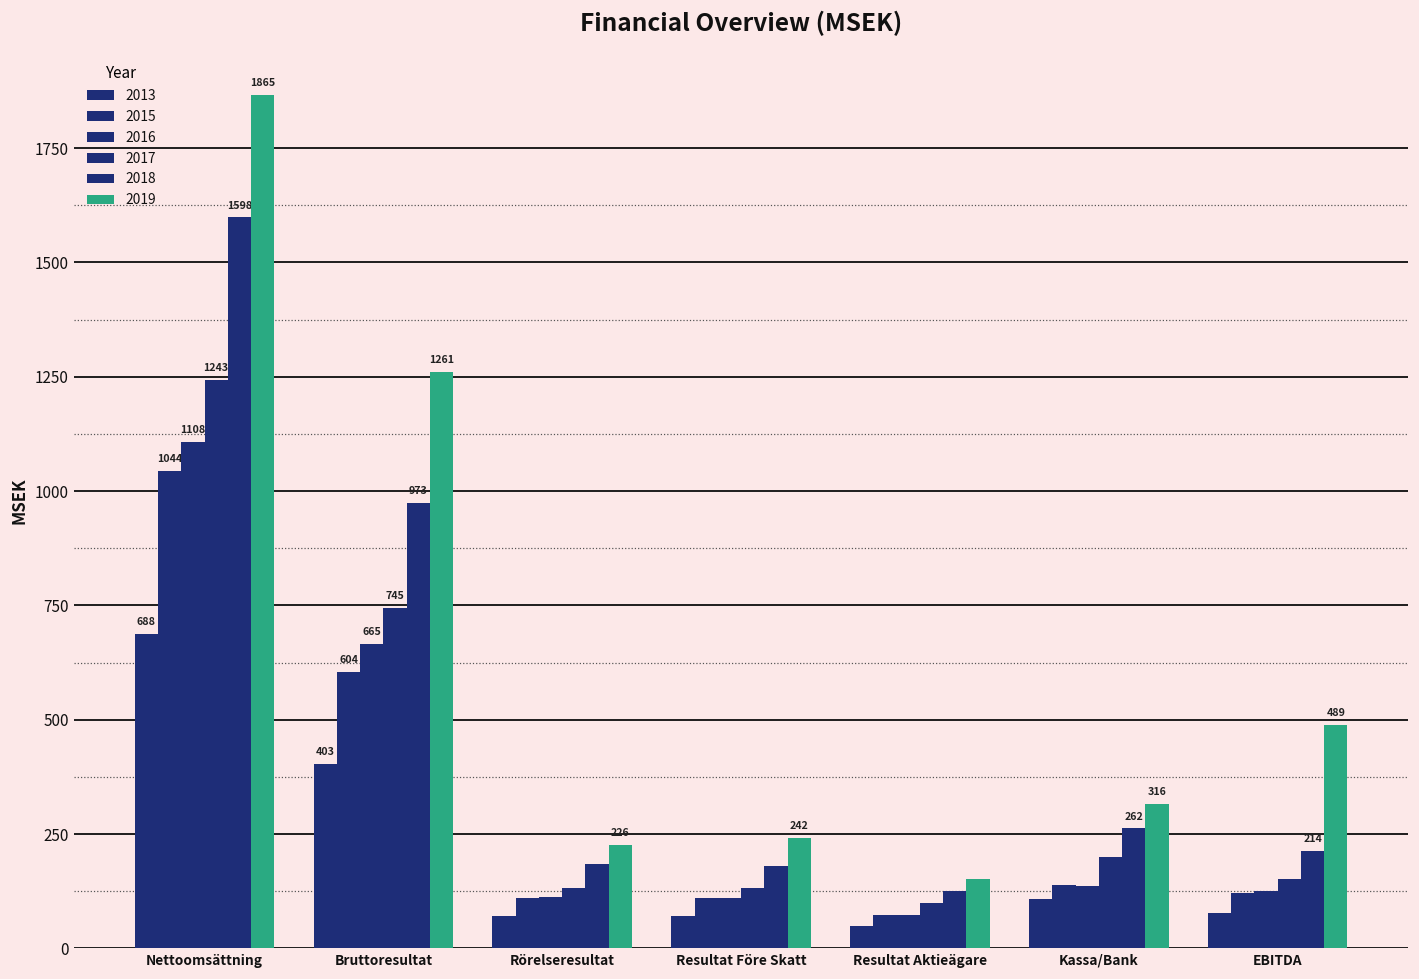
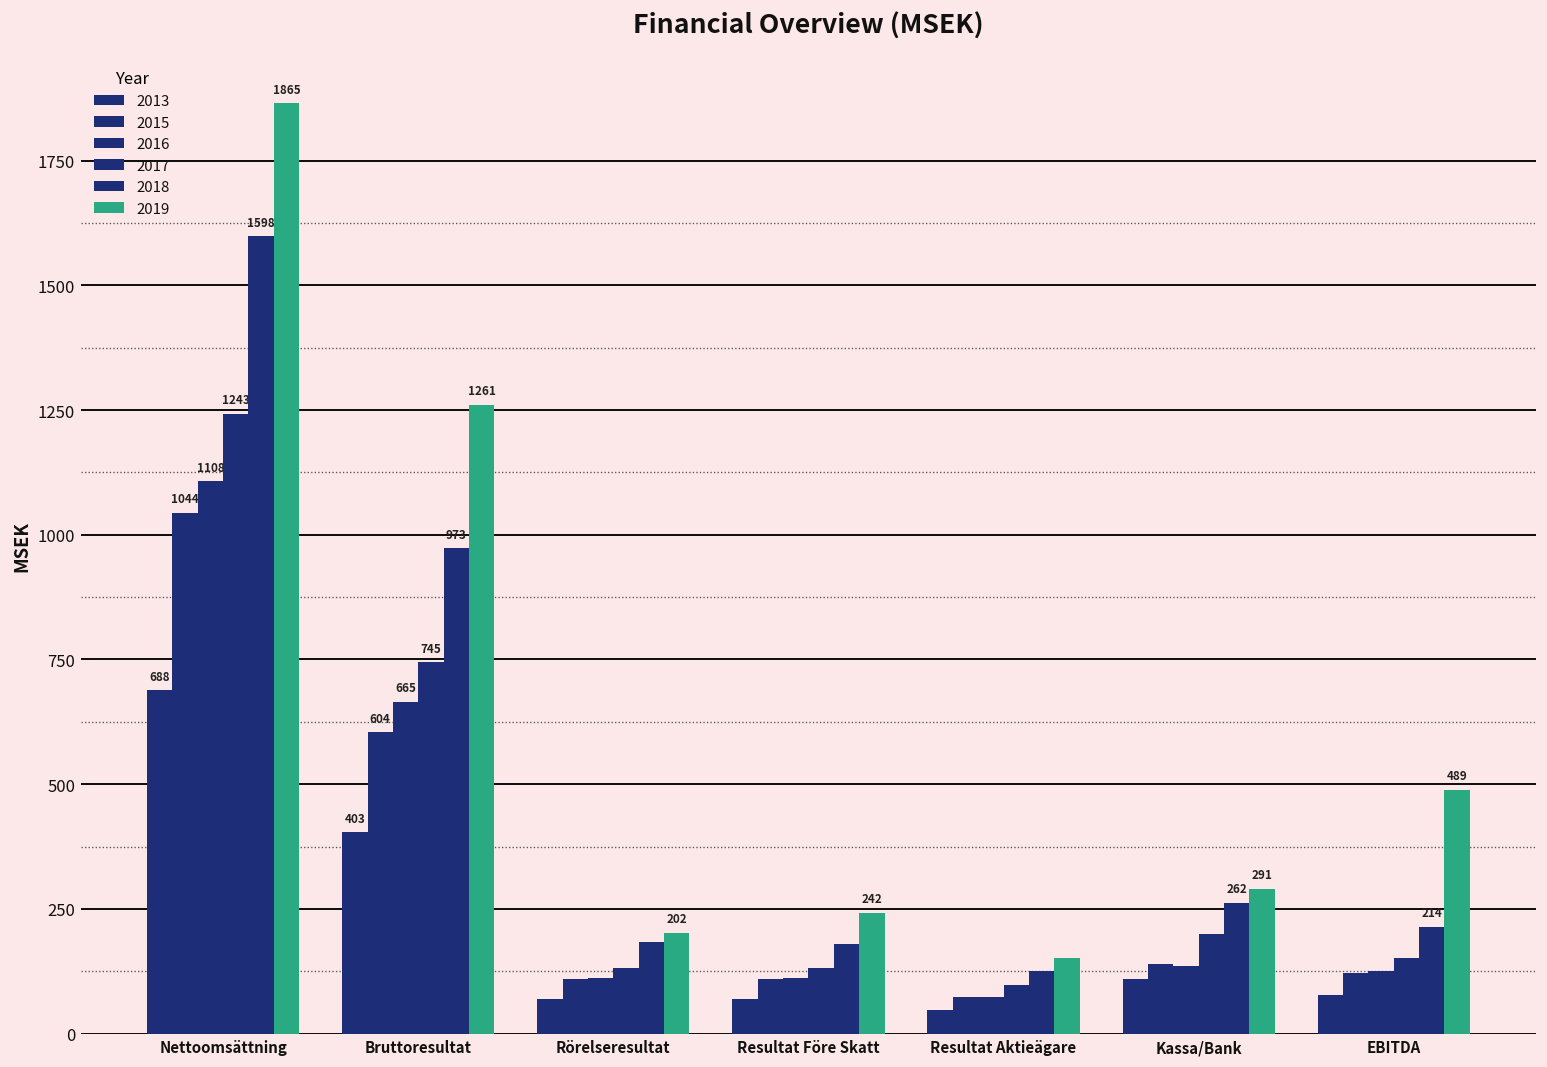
2019, Rörelseresultat: 226 -> 202
2019, Kassa/Bank: 316 -> 291
